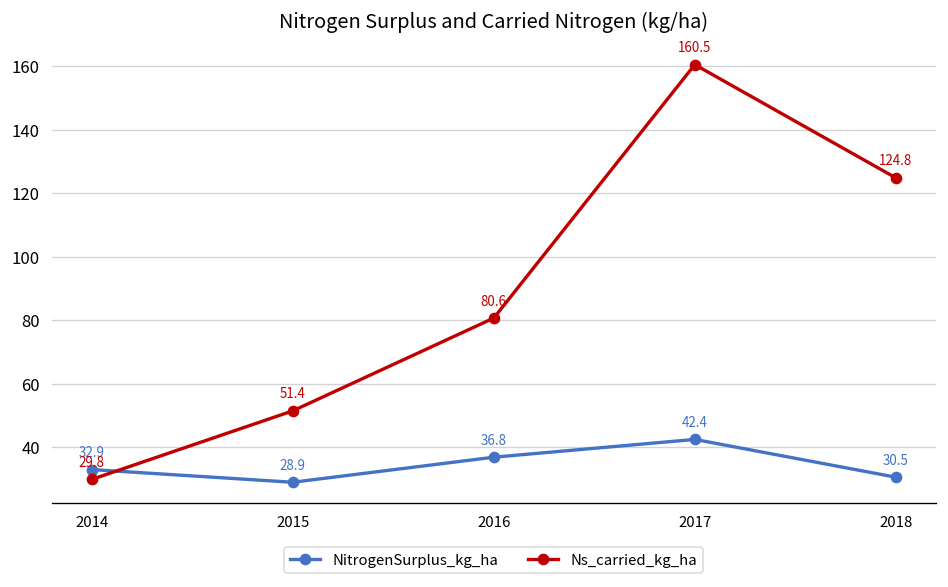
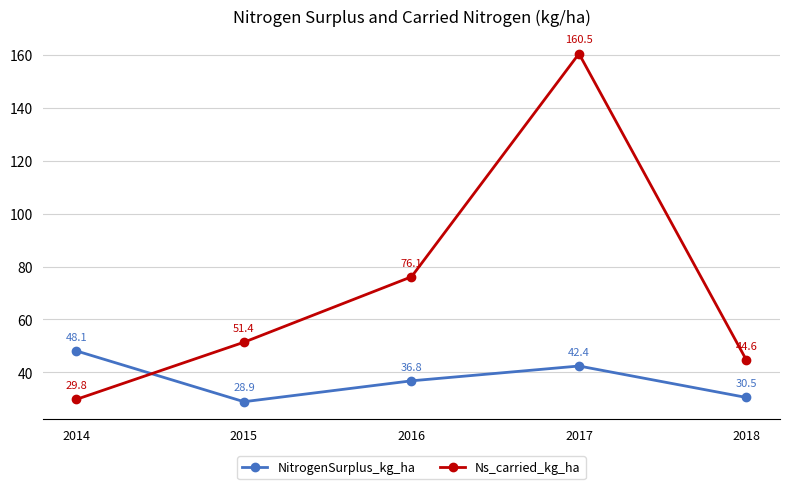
NitrogenSurplus_kg_ha, 2014: 32.9 -> 48.1
Ns_carried_kg_ha, 2016: 80.6 -> 76.1
Ns_carried_kg_ha, 2018: 124.8 -> 44.6
